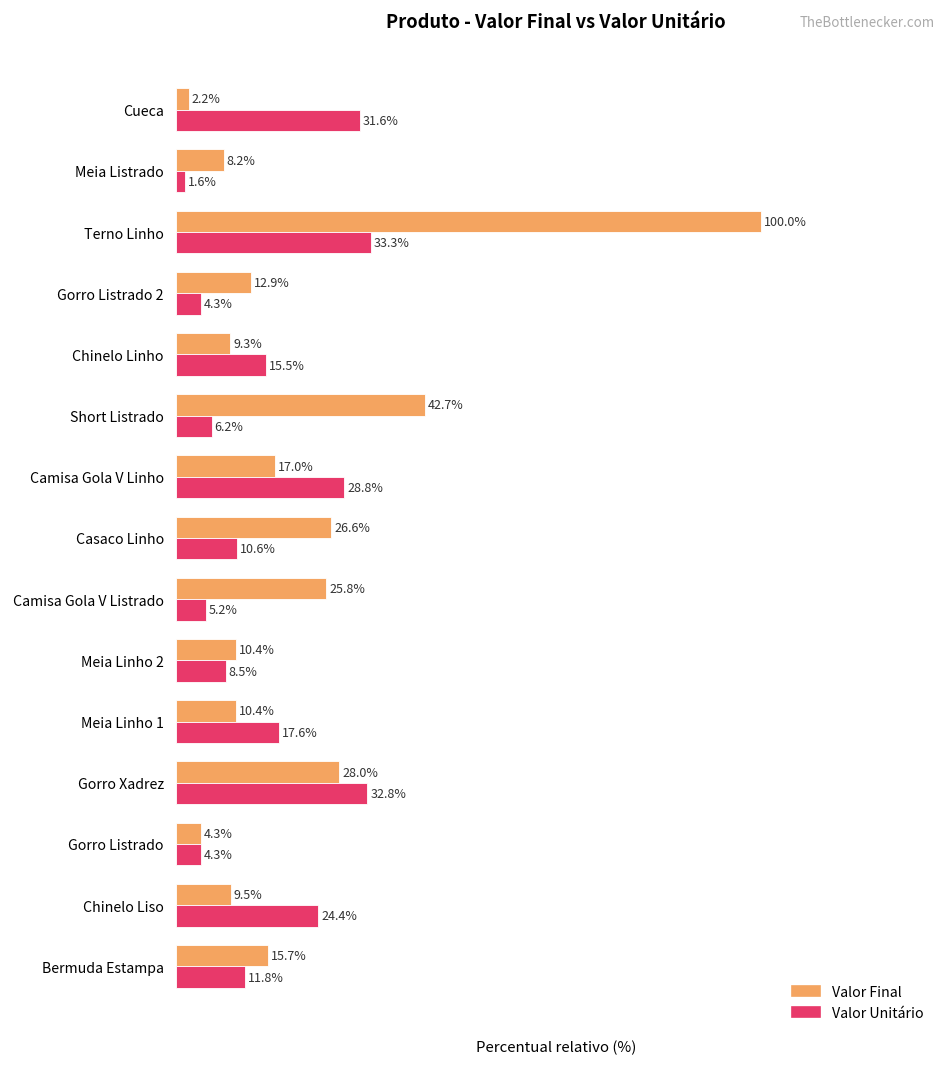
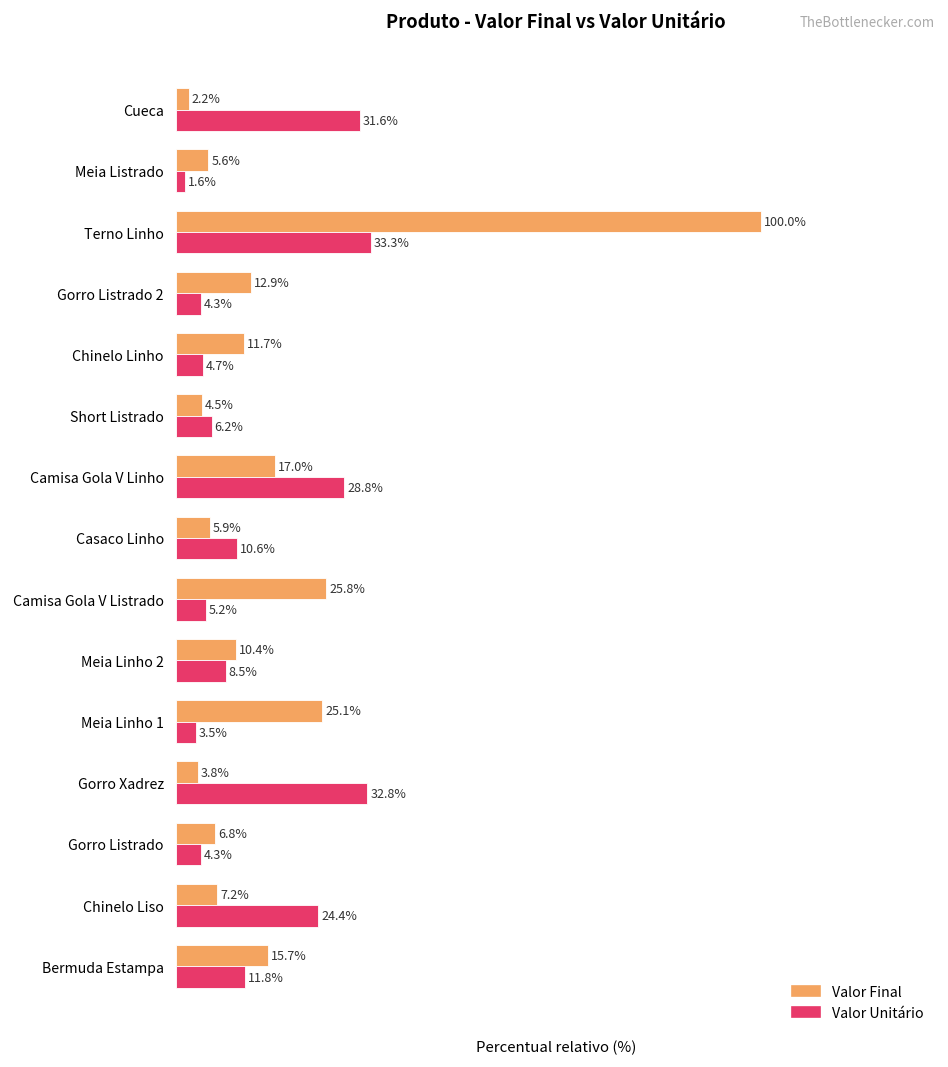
Valor Final, Meia Listrado: 8.2% -> 5.6%
Valor Final, Chinelo Linho: 9.3% -> 11.7%
Valor Unitário, Chinelo Linho: 15.5% -> 4.7%
Valor Final, Short Listrado: 42.7% -> 4.5%
Valor Final, Casaco Linho: 26.6% -> 5.9%
Valor Final, Meia Linho 1: 10.4% -> 25.1%
Valor Unitário, Meia Linho 1: 17.6% -> 3.5%
Valor Final, Gorro Xadrez: 28.0% -> 3.8%
Valor Final, Gorro Listrado: 4.3% -> 6.8%
Valor Final, Chinelo Liso: 9.5% -> 7.2%
